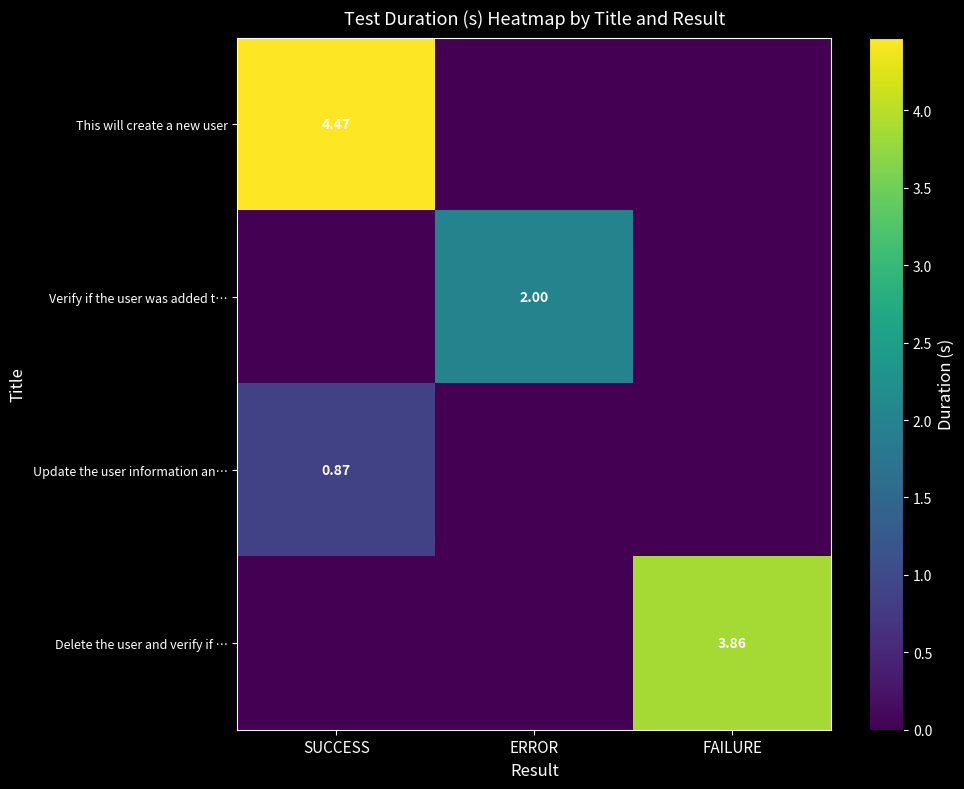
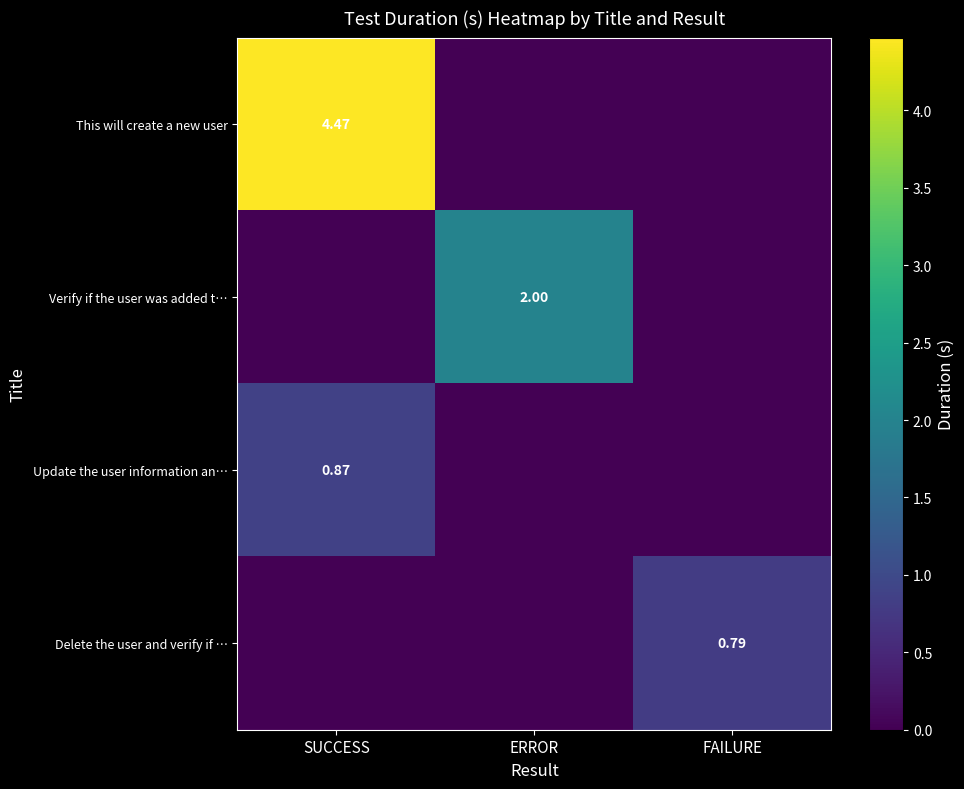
Delete the user and verify if …, FAILURE: 3.86 -> 0.79
